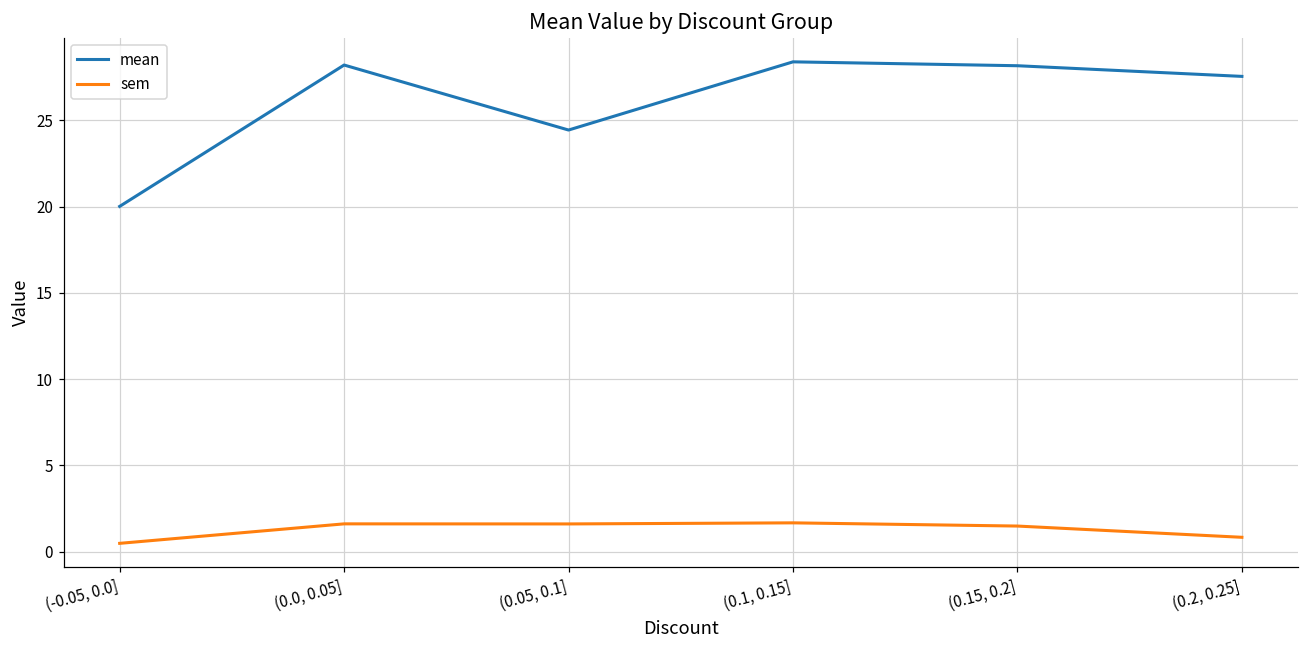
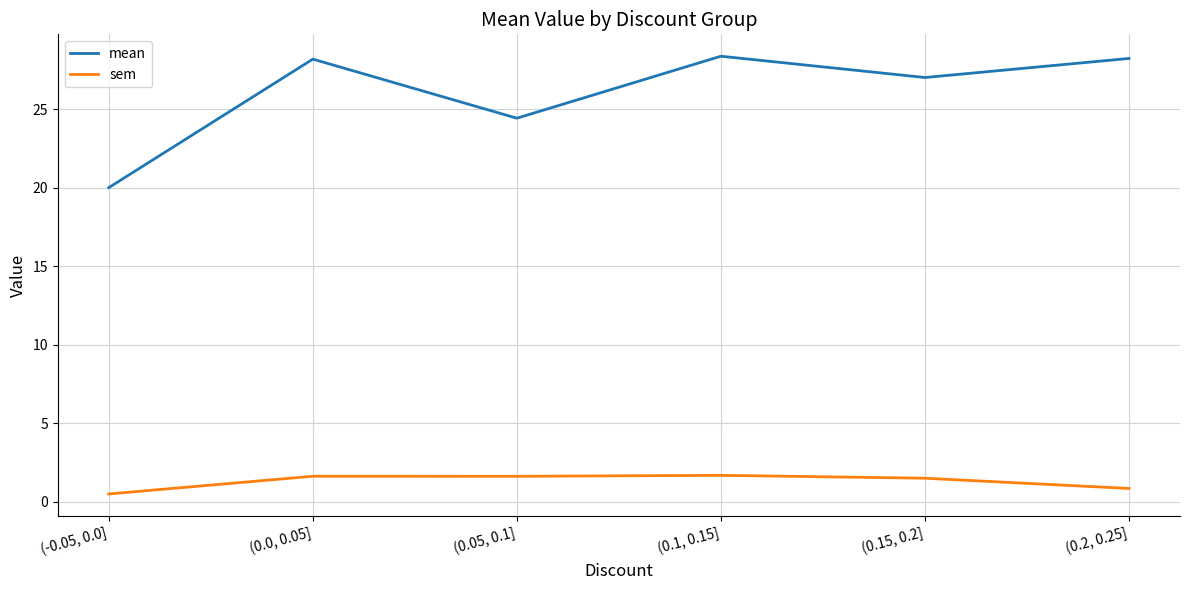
mean, (0.15, 0.2]: 28.2 -> 27.0
mean, (0.2, 0.25]: 27.5 -> 28.2
